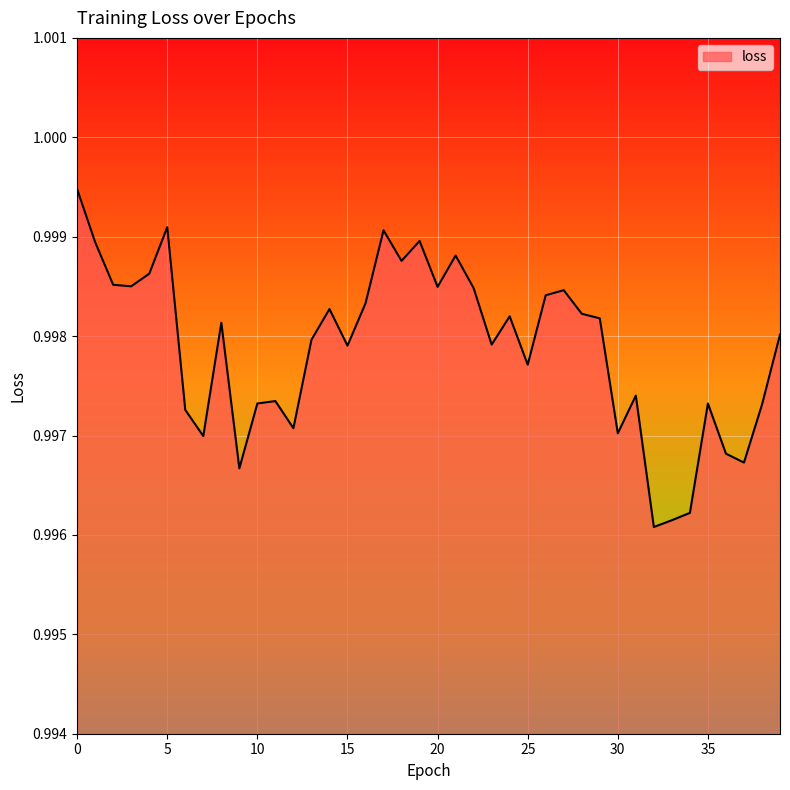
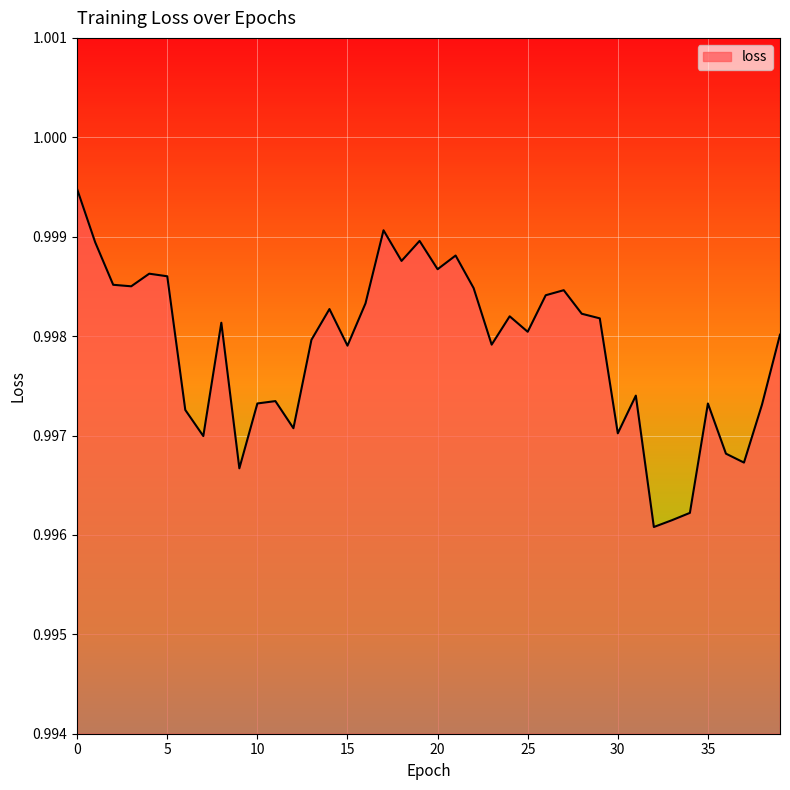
5: 0.9991 -> 0.9986
20: 0.9985 -> 0.9987
25: 0.9977 -> 0.9980
